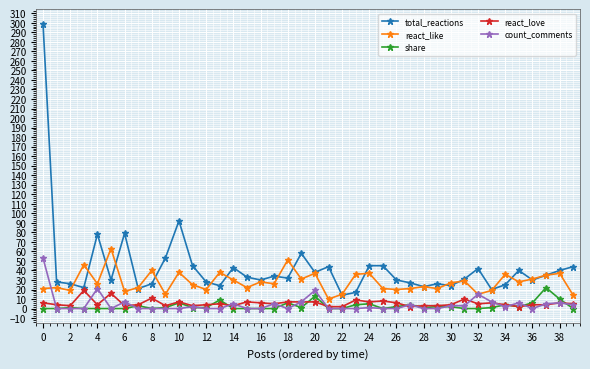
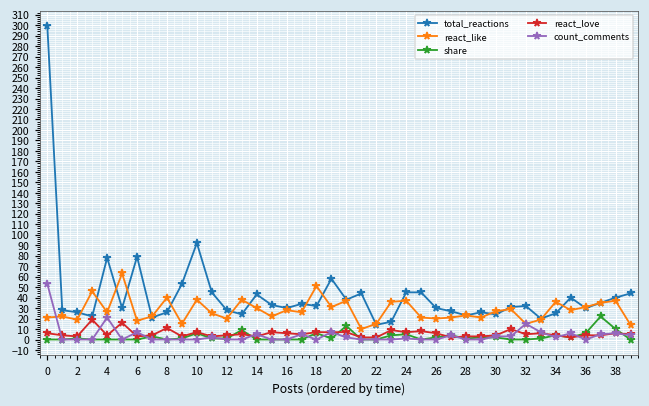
count_comments, 20: 20 -> 0
total_reactions, 32: 40 -> 30
